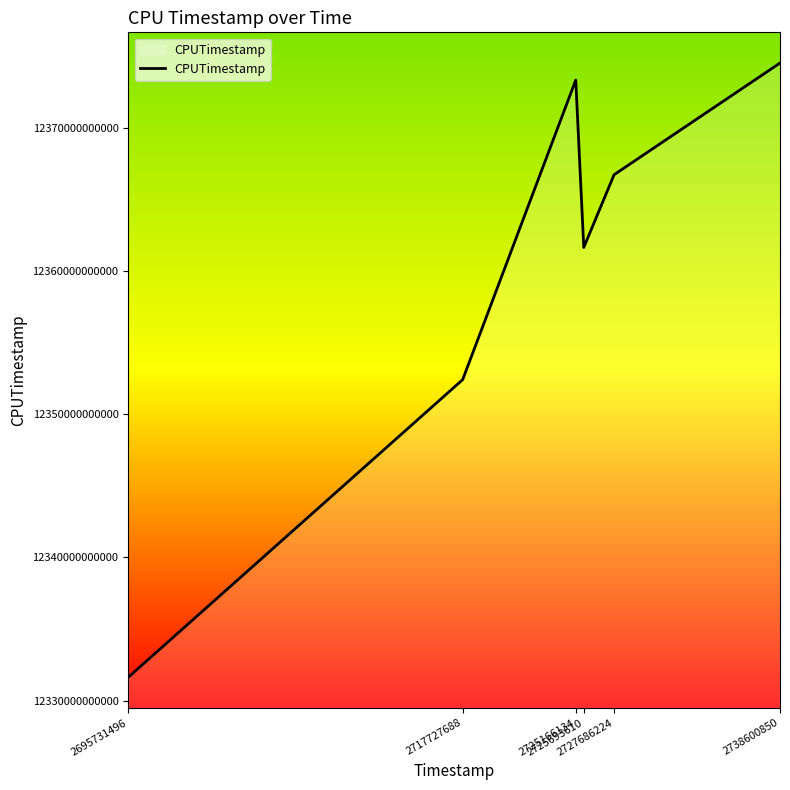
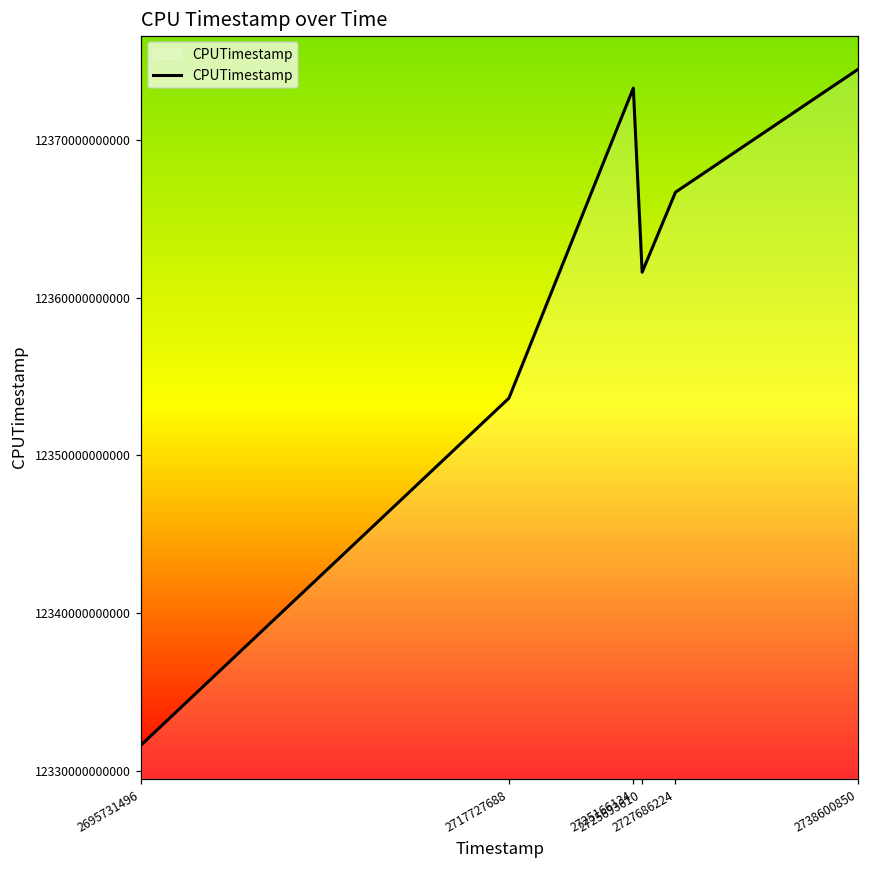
2717727688: 12352400000000 -> 12353600000000
